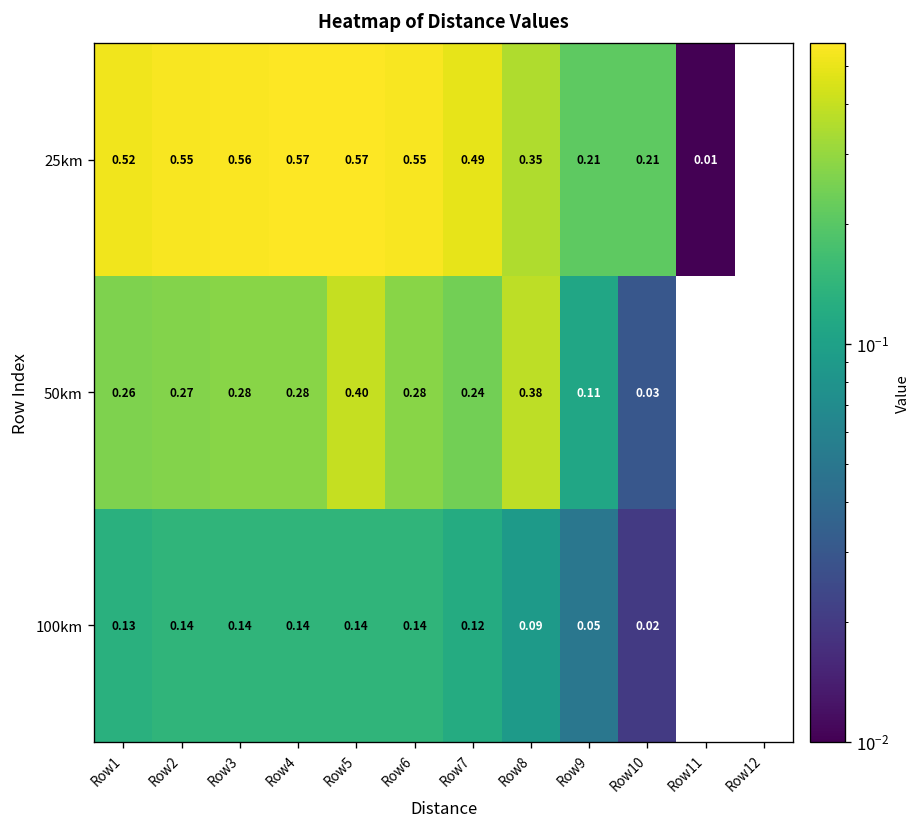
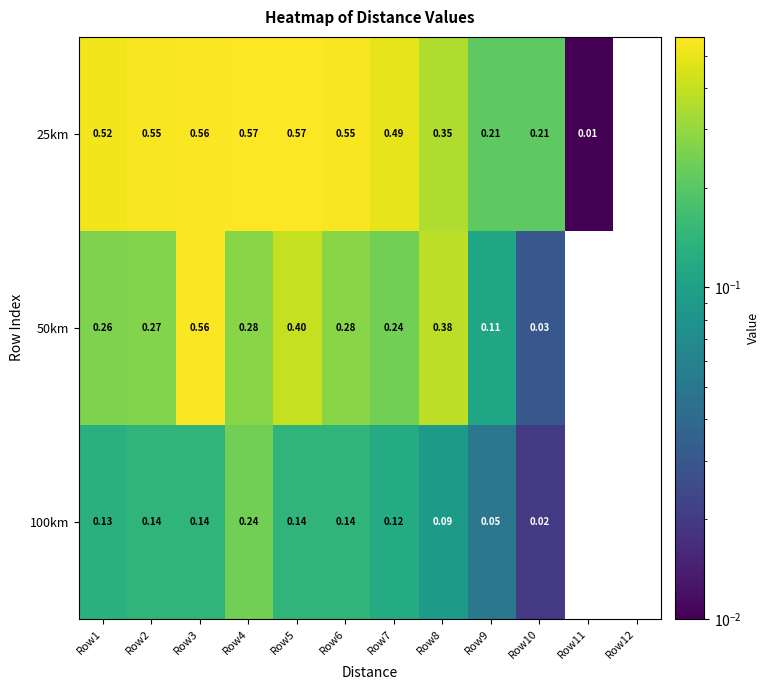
50km, Row3: 0.28 -> 0.56
100km, Row4: 0.14 -> 0.24
